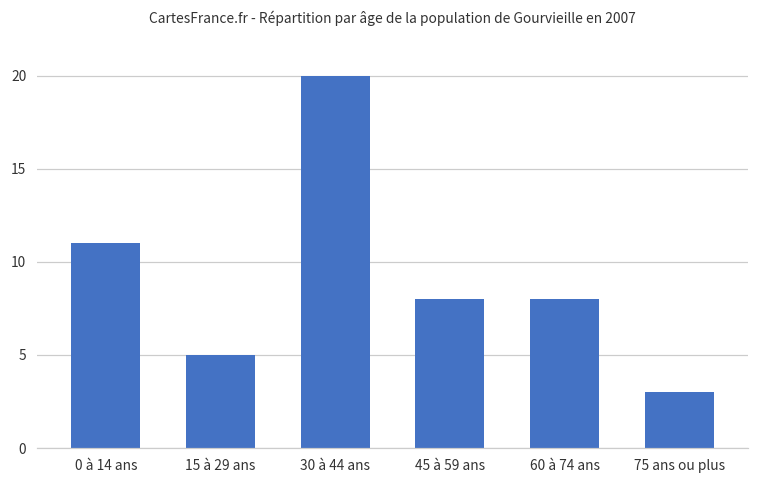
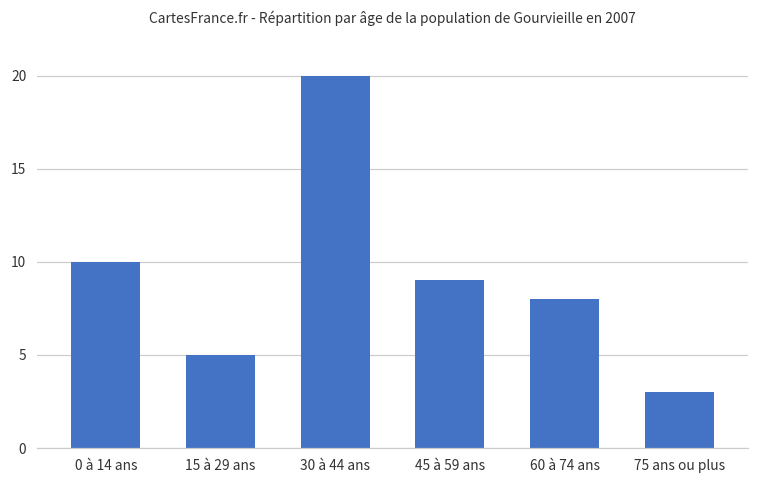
0 à 14 ans: 11 -> 10
45 à 59 ans: 8 -> 9
